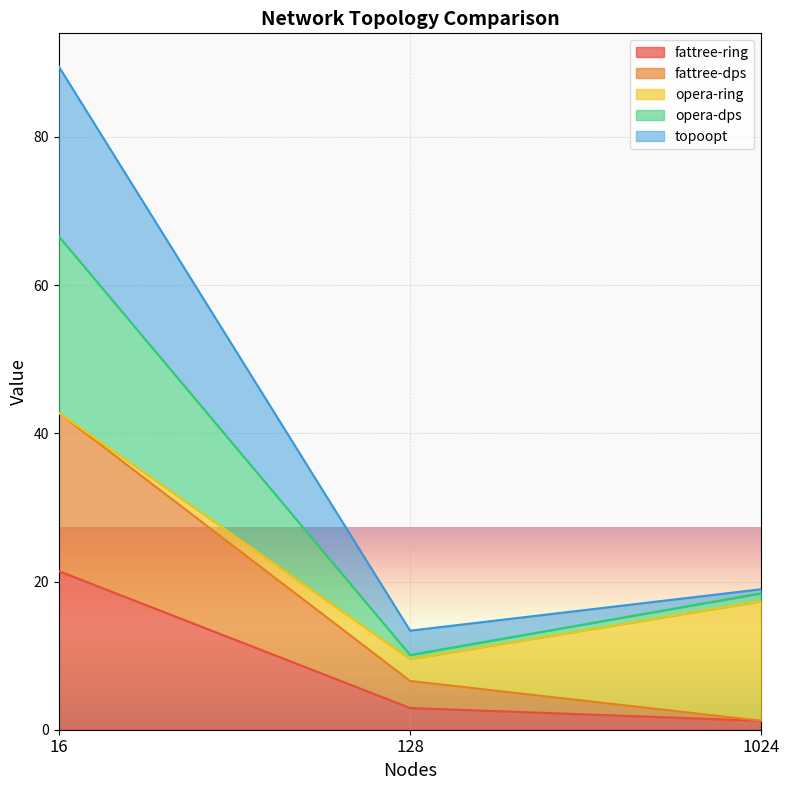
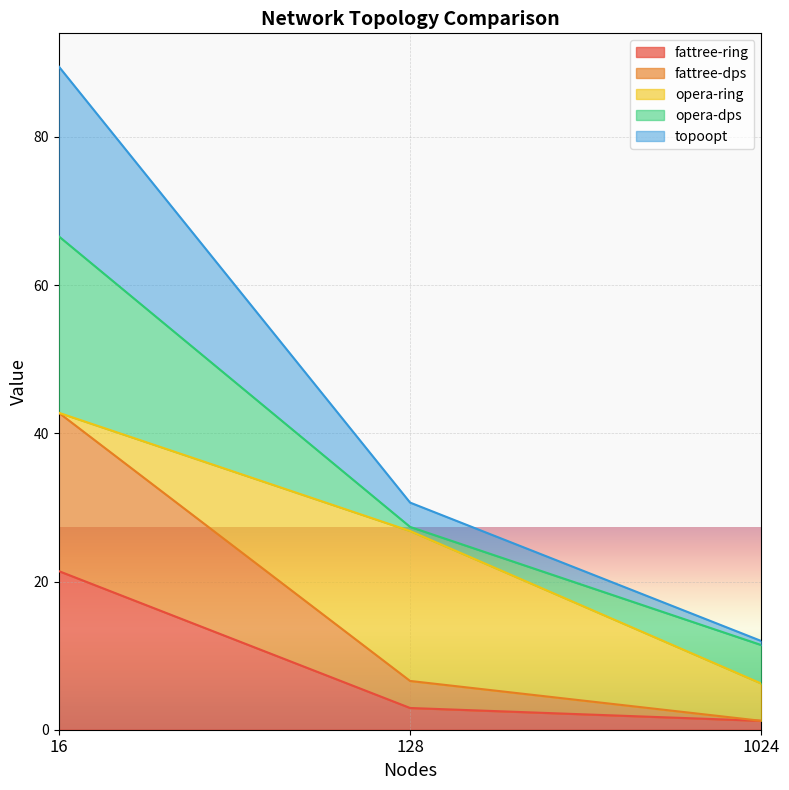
opera-ring, 128: 3 -> 20
opera-ring, 1024: 16 -> 5
opera-dps, 1024: 1 -> 5
